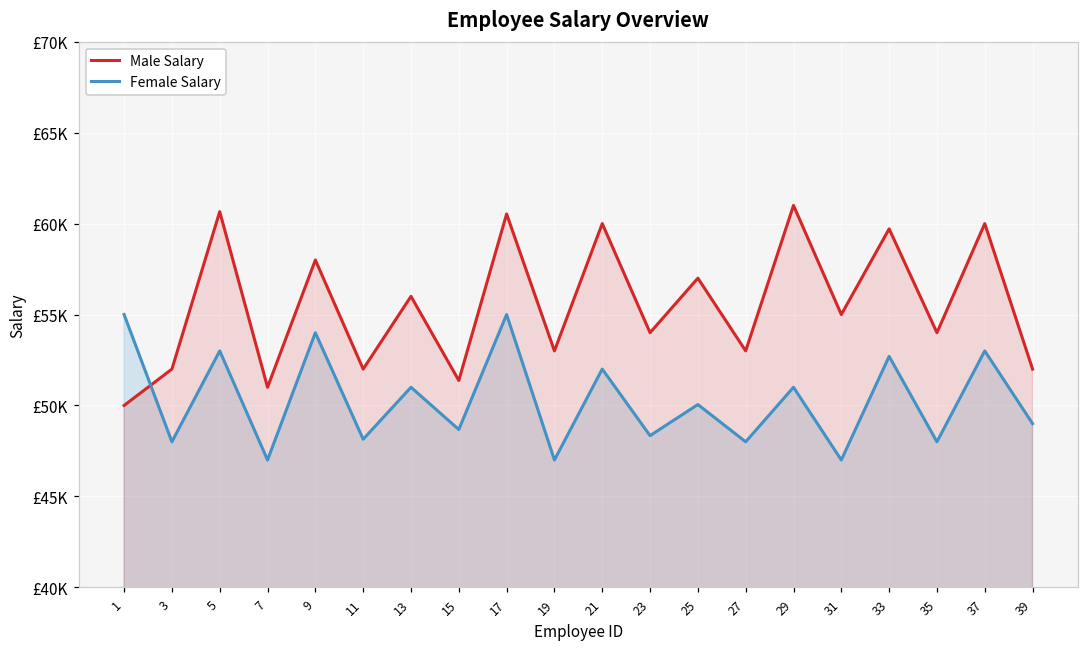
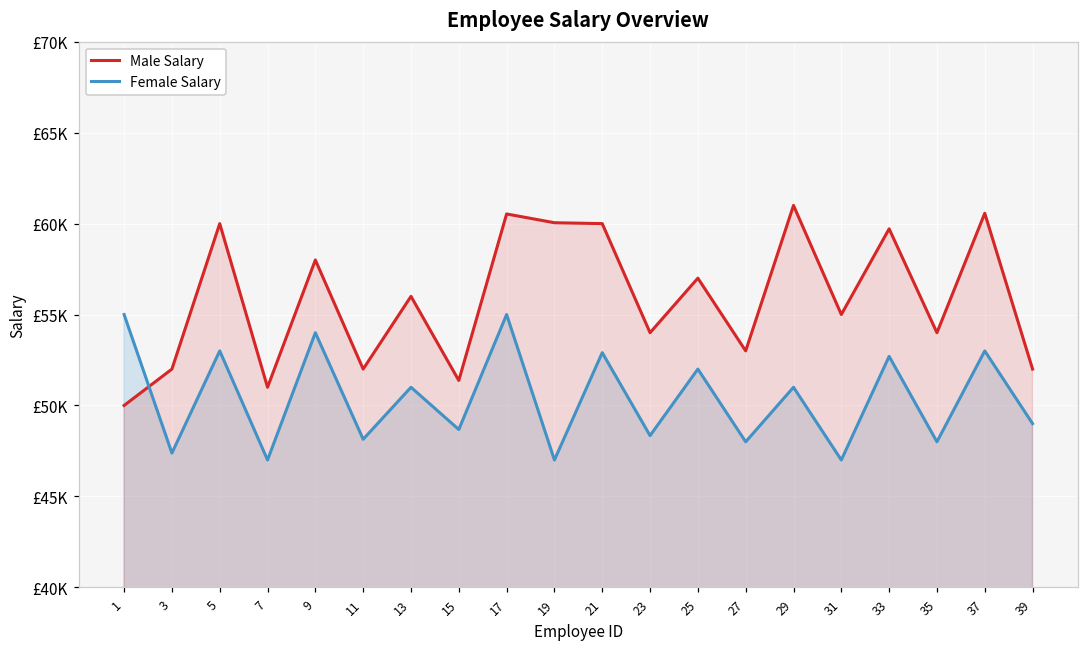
Female Salary, 3: £48000 -> £47400
Male Salary, 5: £60700 -> £60000
Male Salary, 19: £53000 -> £60000
Female Salary, 21: £52000 -> £52900
Female Salary, 25: £50100 -> £52000
Male Salary, 37: £60000 -> £60600
